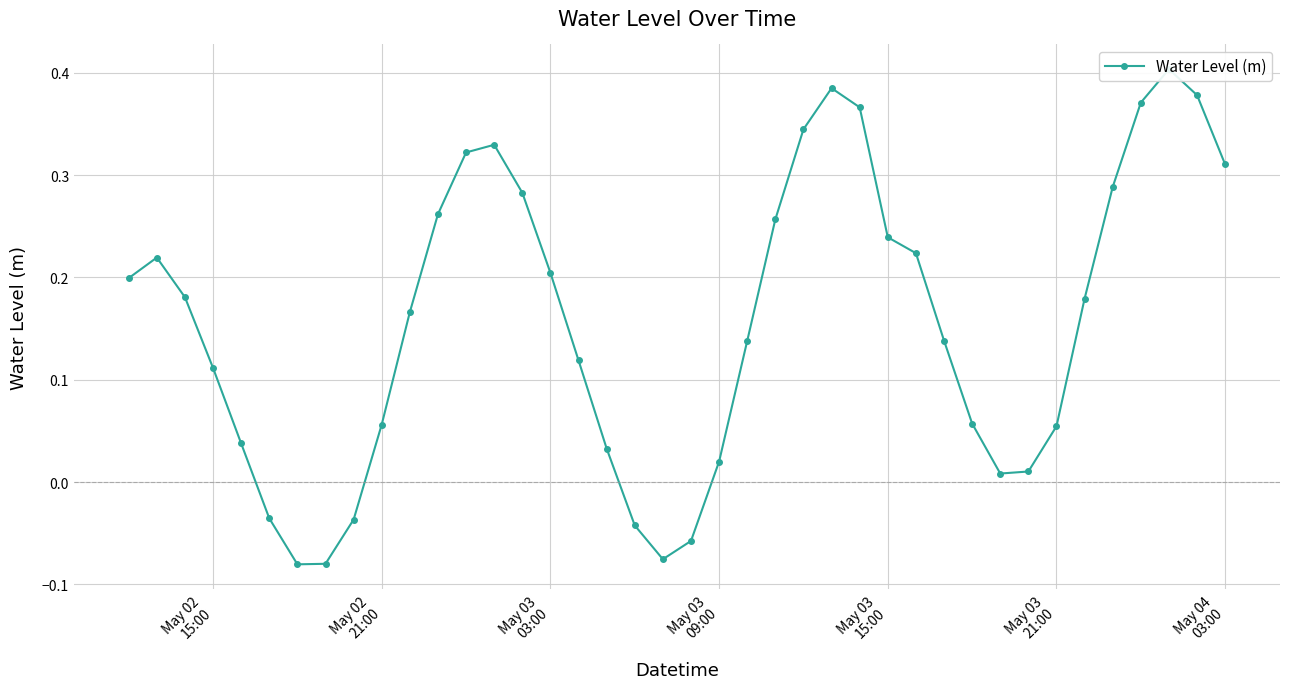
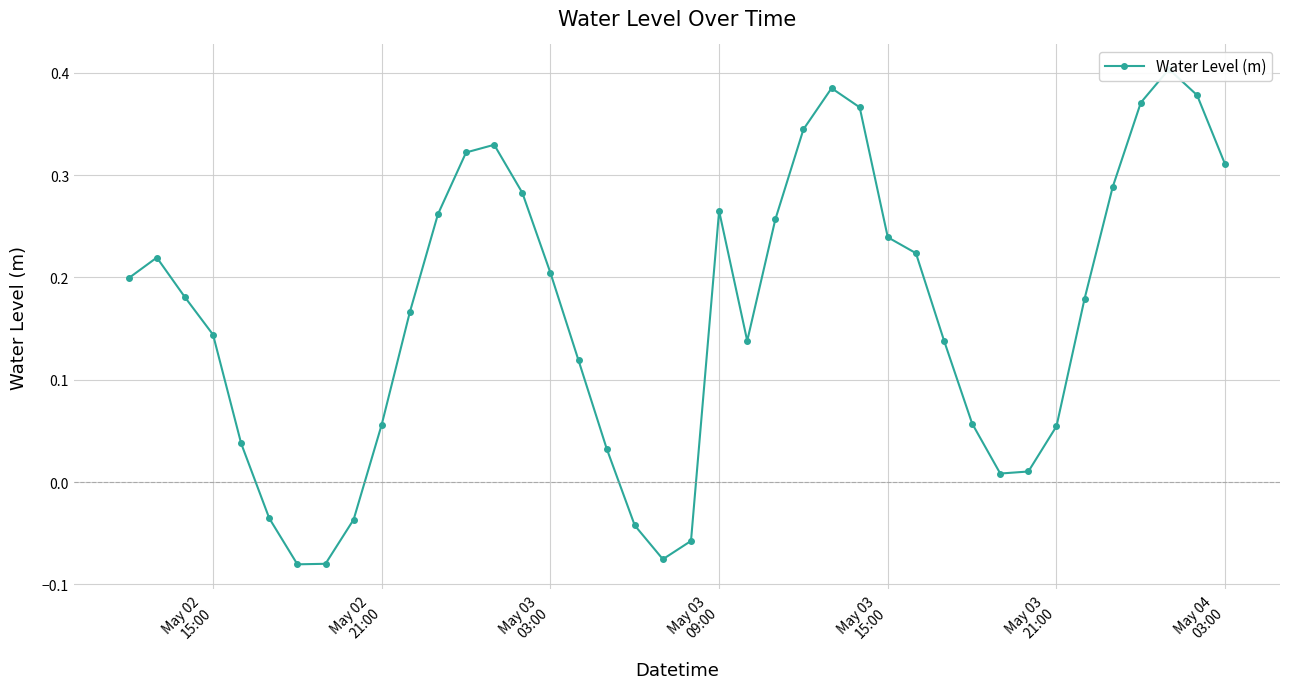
May 02 15:00: 0.112 -> 0.144
May 03 09:00: 0.020 -> 0.265
